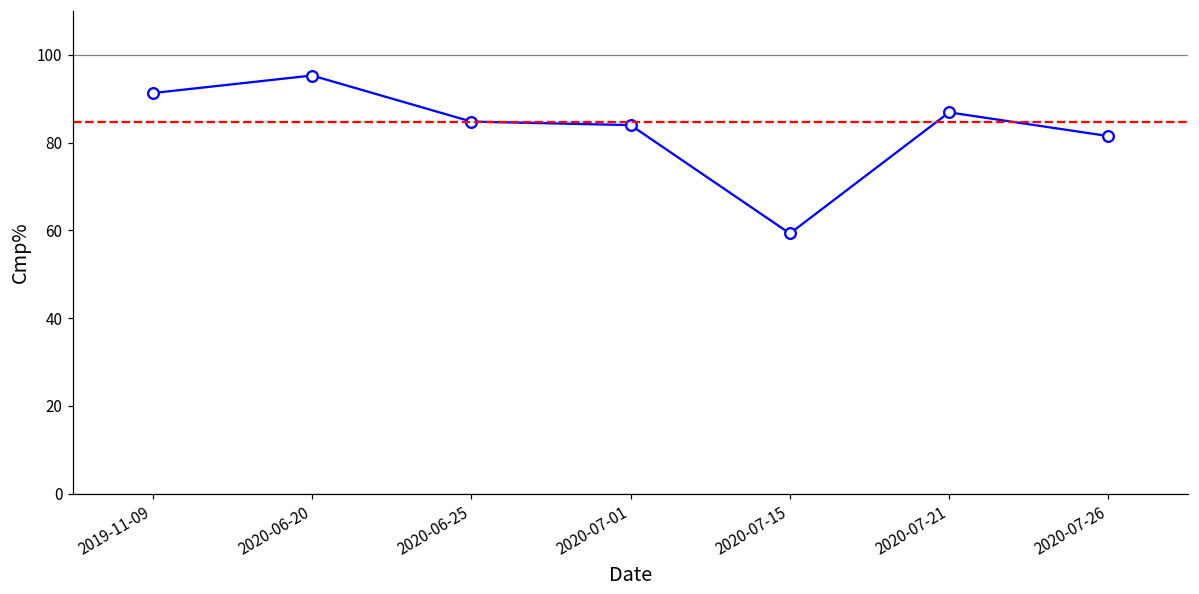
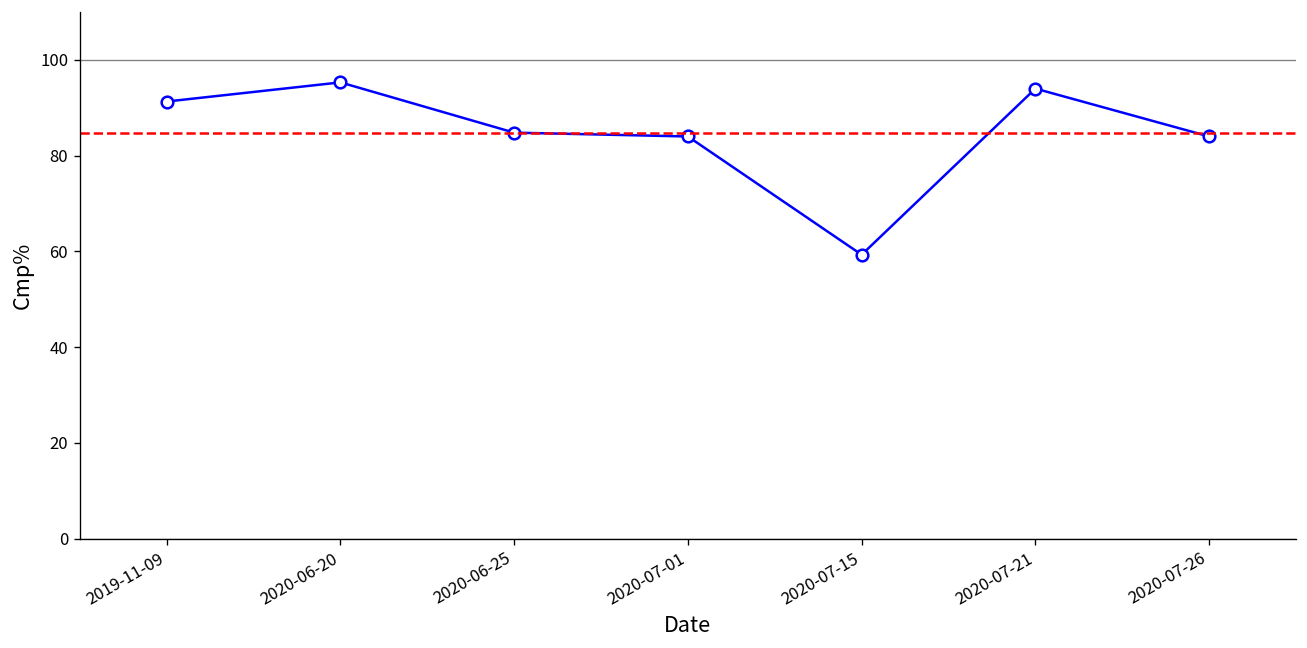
2020-07-21: 87 -> 94
2020-07-26: 82 -> 84
